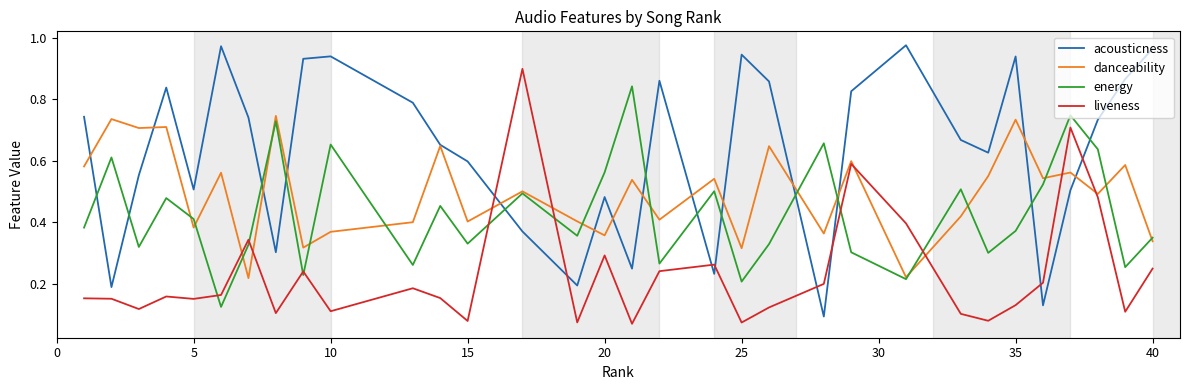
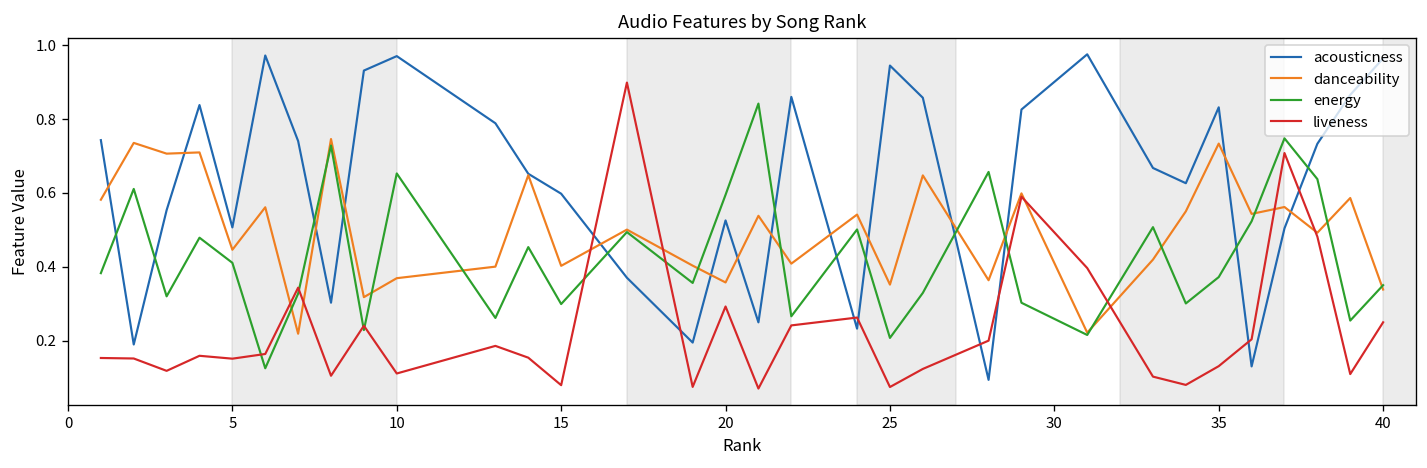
danceability, 5: 0.38 -> 0.45
acousticness, 10: 0.94 -> 0.97
energy, 15: 0.33 -> 0.30
acousticness, 20: 0.48 -> 0.53
energy, 20: 0.56 -> 0.59
danceability, 25: 0.32 -> 0.35
acousticness, 35: 0.94 -> 0.83
